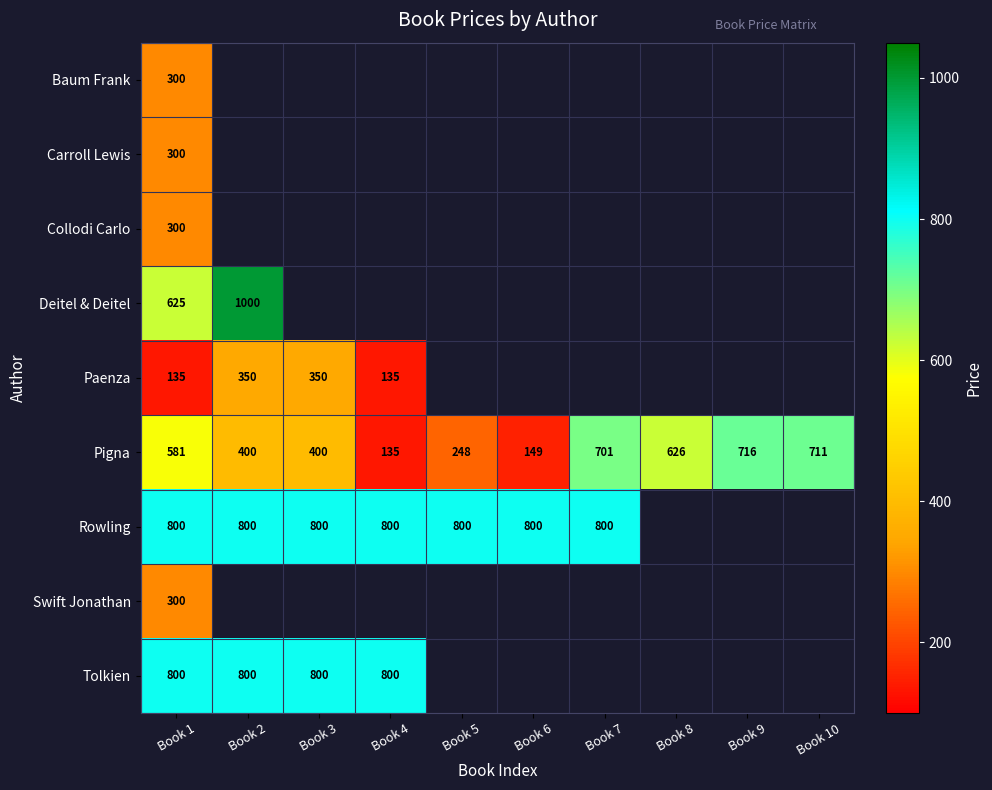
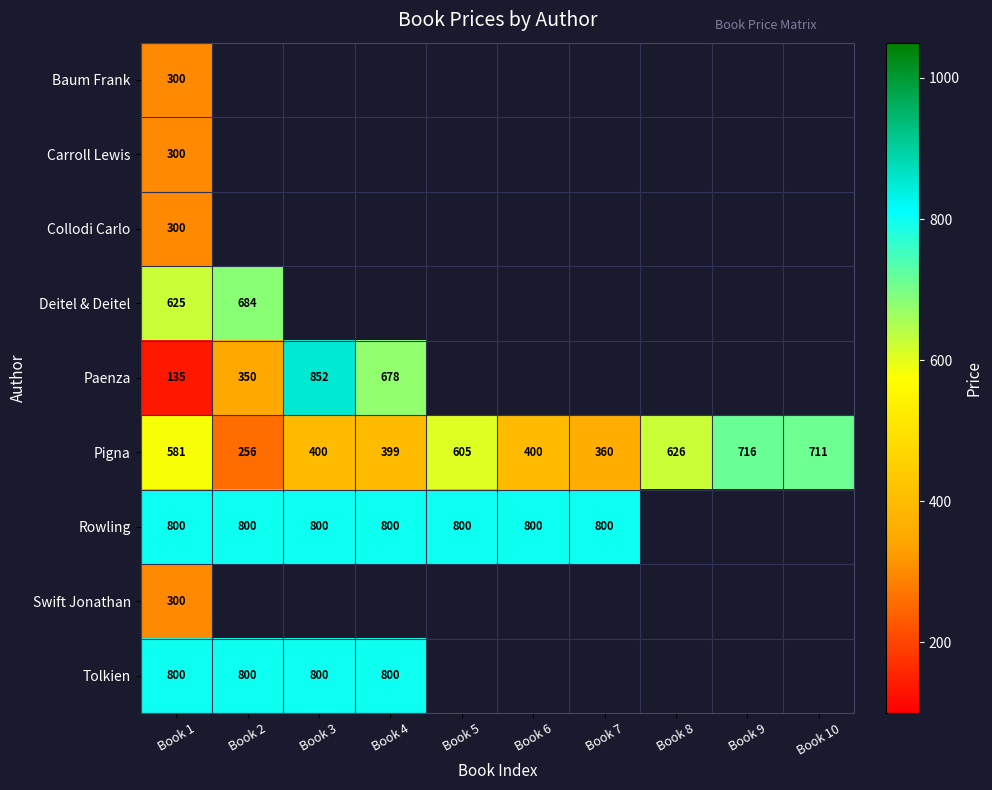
Deitel & Deitel, Book 2: 1000 -> 684
Paenza, Book 3: 350 -> 852
Paenza, Book 4: 135 -> 678
Pigna, Book 2: 400 -> 256
Pigna, Book 4: 135 -> 399
Pigna, Book 5: 248 -> 605
Pigna, Book 6: 149 -> 400
Pigna, Book 7: 701 -> 360
